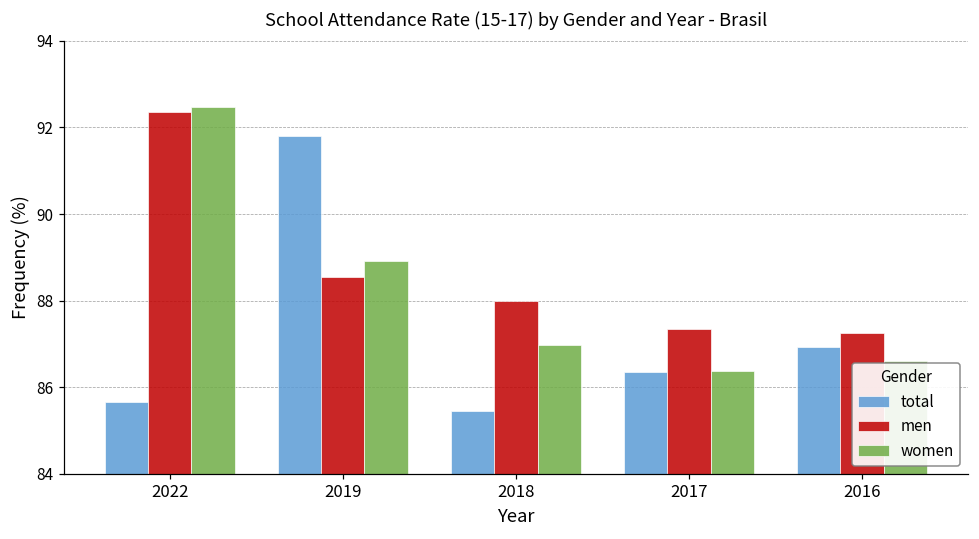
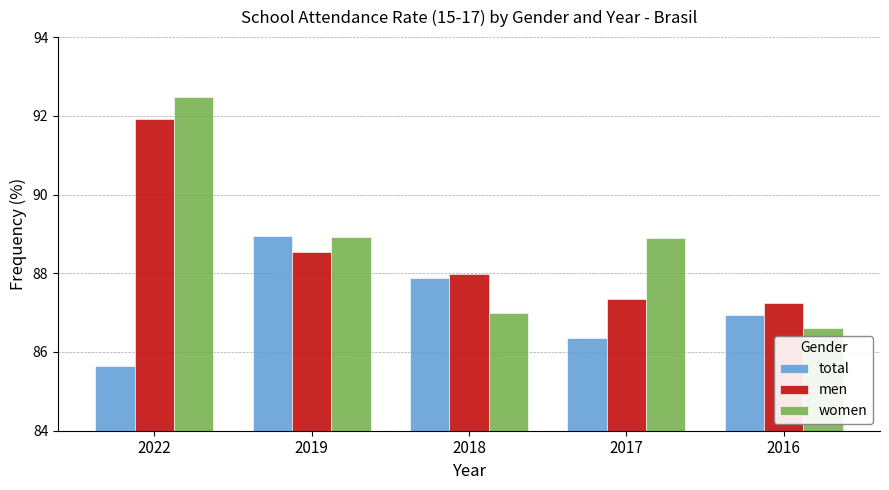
men, 2022: 92.4 -> 91.9
total, 2019: 91.8 -> 89.0
total, 2018: 85.5 -> 87.9
women, 2017: 86.4 -> 88.9
